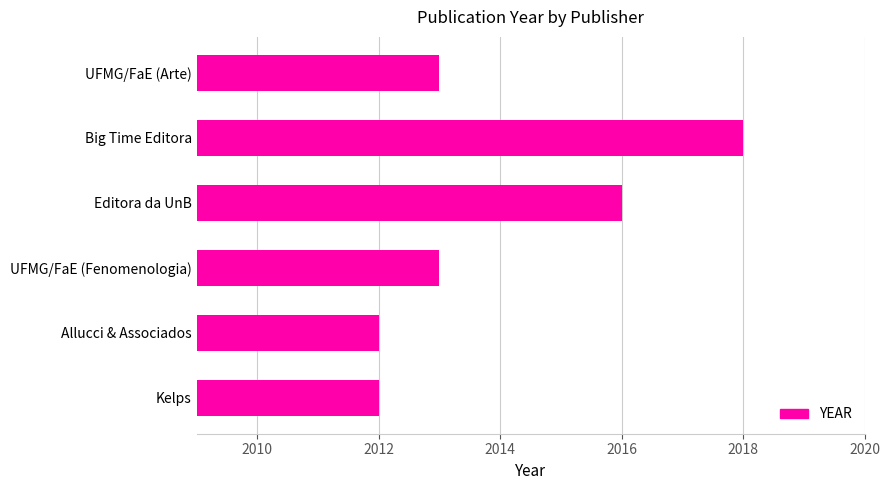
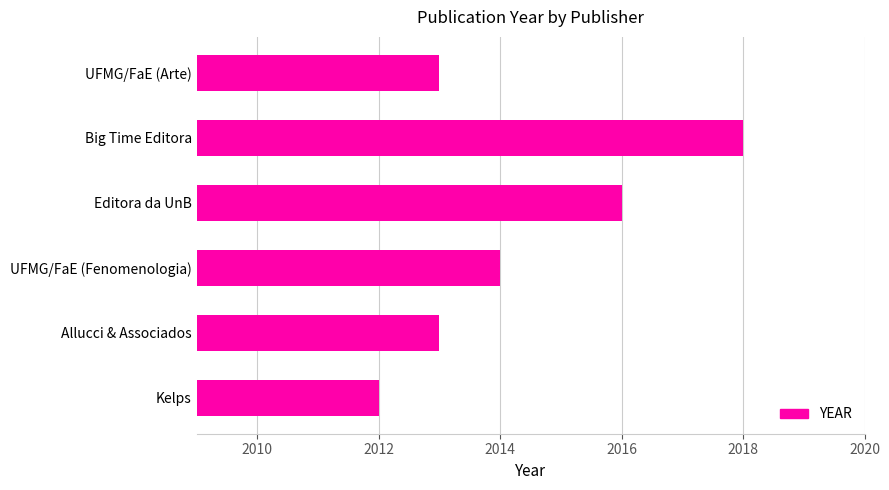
UFMG/FaE (Fenomenologia): 2013 -> 2014
Allucci & Associados: 2012 -> 2013
